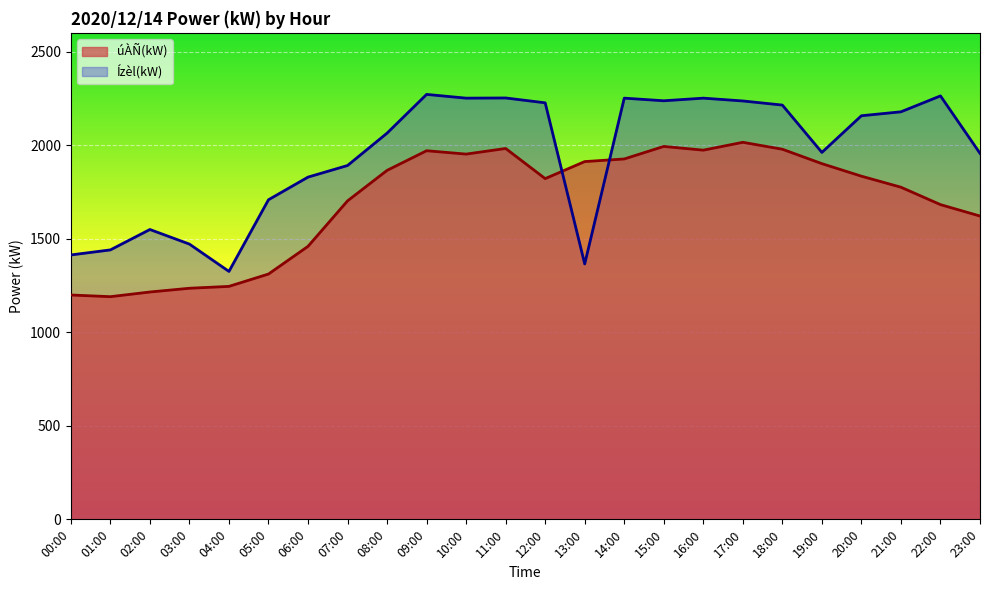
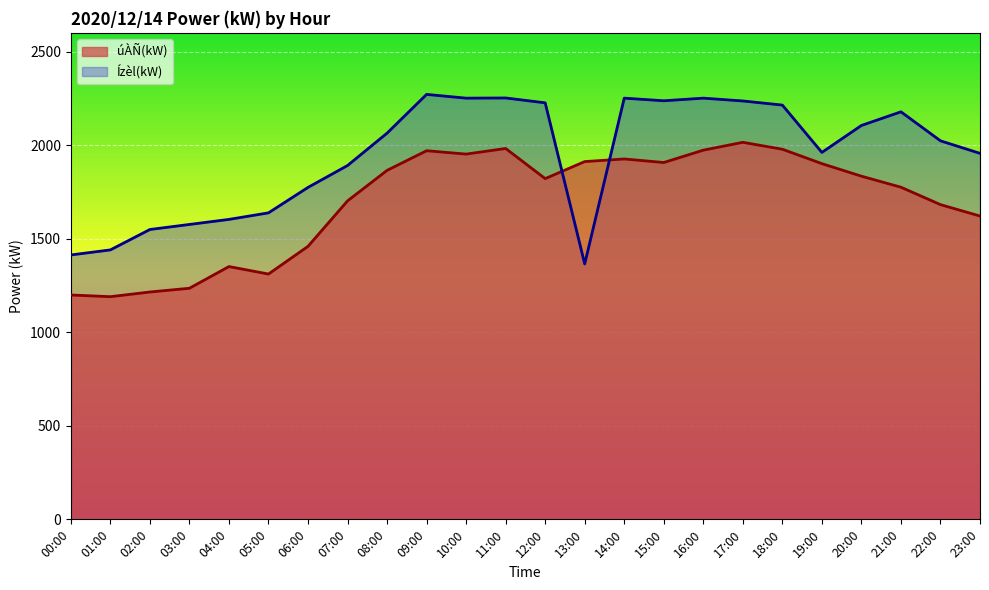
Ízèl(kW), 03:00: 1470 -> 1580
úÀÑ(kW), 04:00: 1250 -> 1350
Ízèl(kW), 04:00: 1330 -> 1600
Ízèl(kW), 05:00: 1710 -> 1640
Ízèl(kW), 06:00: 1830 -> 1770
úÀÑ(kW), 15:00: 1990 -> 1910
Ízèl(kW), 20:00: 2160 -> 2110
Ízèl(kW), 22:00: 2260 -> 2020
